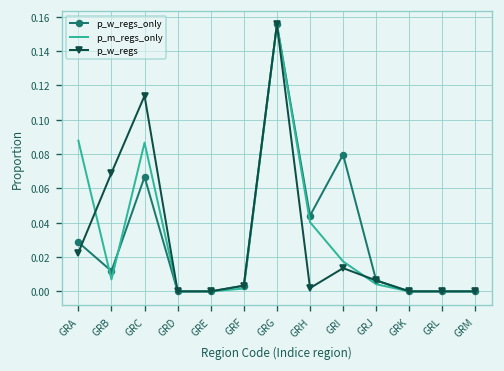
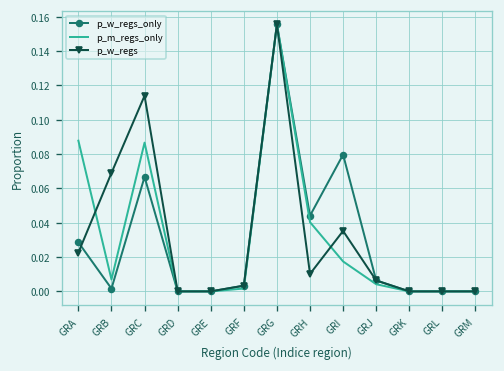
p_w_regs_only, GRB: 0.012 -> 0.002
p_w_regs, GRH: 0.002 -> 0.010
p_w_regs, GRI: 0.014 -> 0.035
